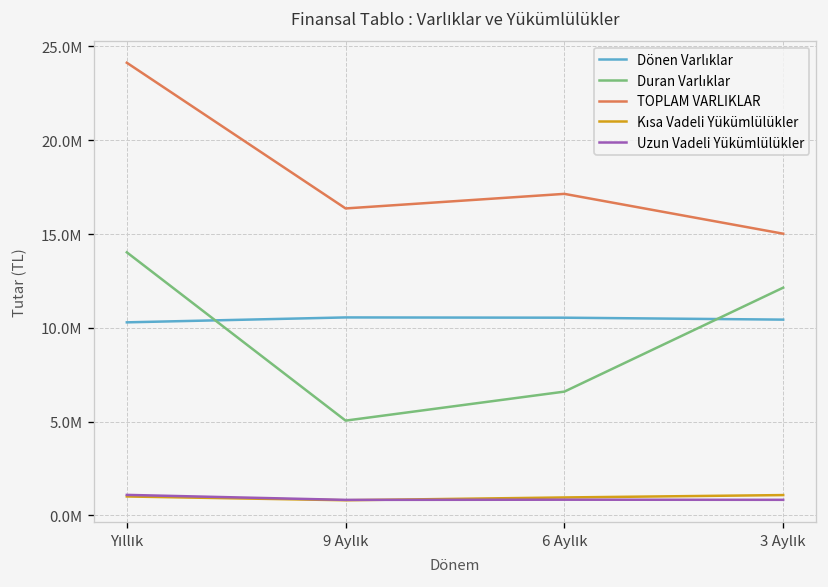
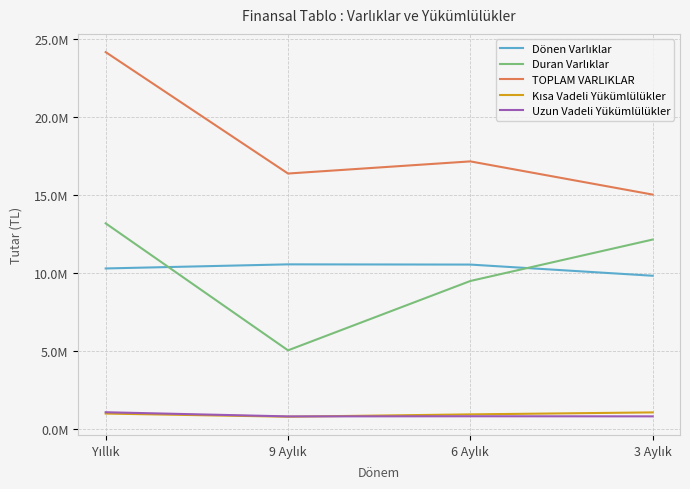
Duran Varlıklar, Yıllık: 14000000 -> 13200000
Duran Varlıklar, 6 Aylık: 6600000 -> 9500000
Dönen Varlıklar, 3 Aylık: 10400000 -> 9800000
